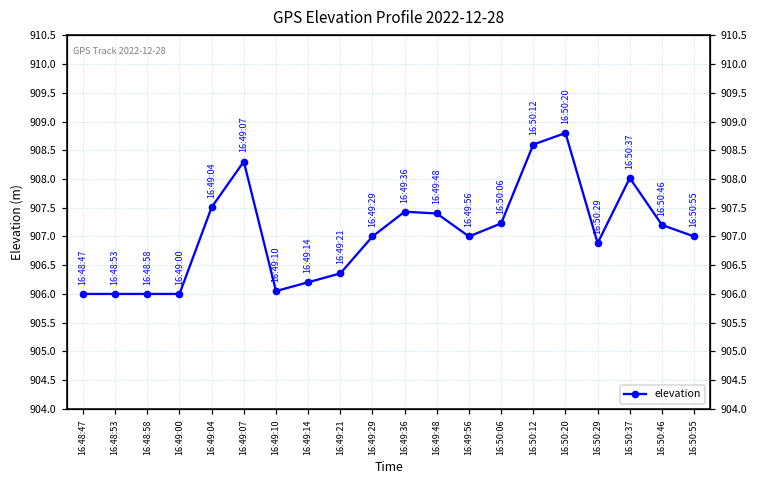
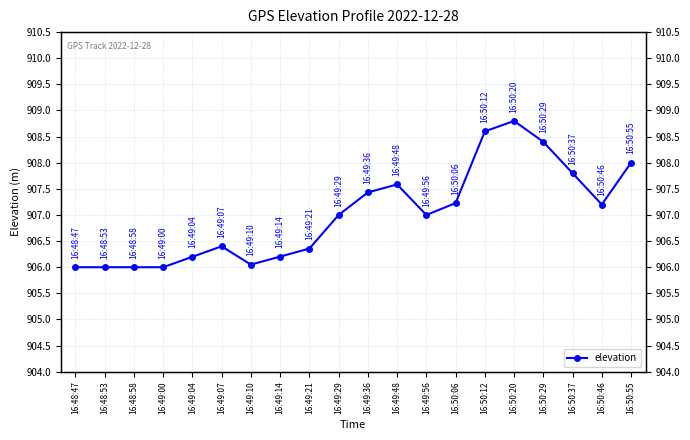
16:49:04: 907.5 -> 906.2
16:49:07: 908.3 -> 906.4
16:49:48: 907.4 -> 907.6
16:50:29: 906.9 -> 908.4
16:50:37: 908.0 -> 907.8
16:50:55: 907 -> 908
